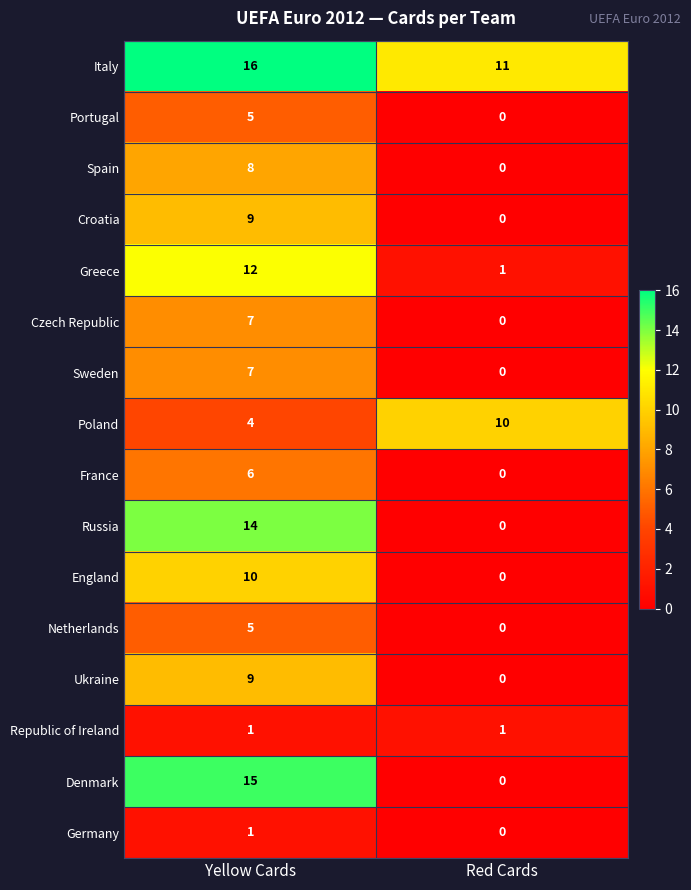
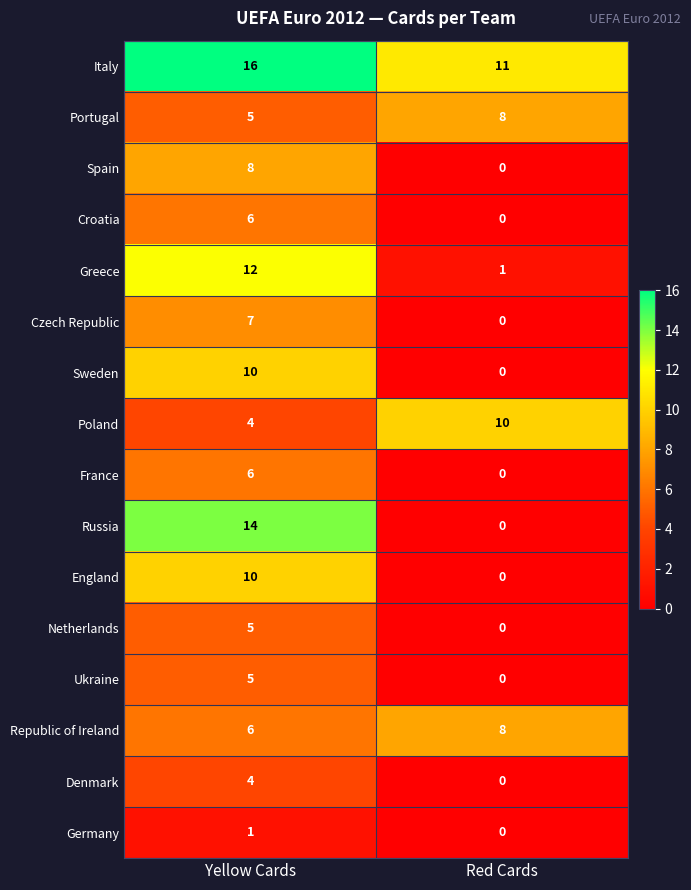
Portugal, Red Cards: 0 -> 8
Croatia, Yellow Cards: 9 -> 6
Sweden, Yellow Cards: 7 -> 10
Ukraine, Yellow Cards: 9 -> 5
Republic of Ireland, Yellow Cards: 1 -> 6
Republic of Ireland, Red Cards: 1 -> 8
Denmark, Yellow Cards: 15 -> 4
